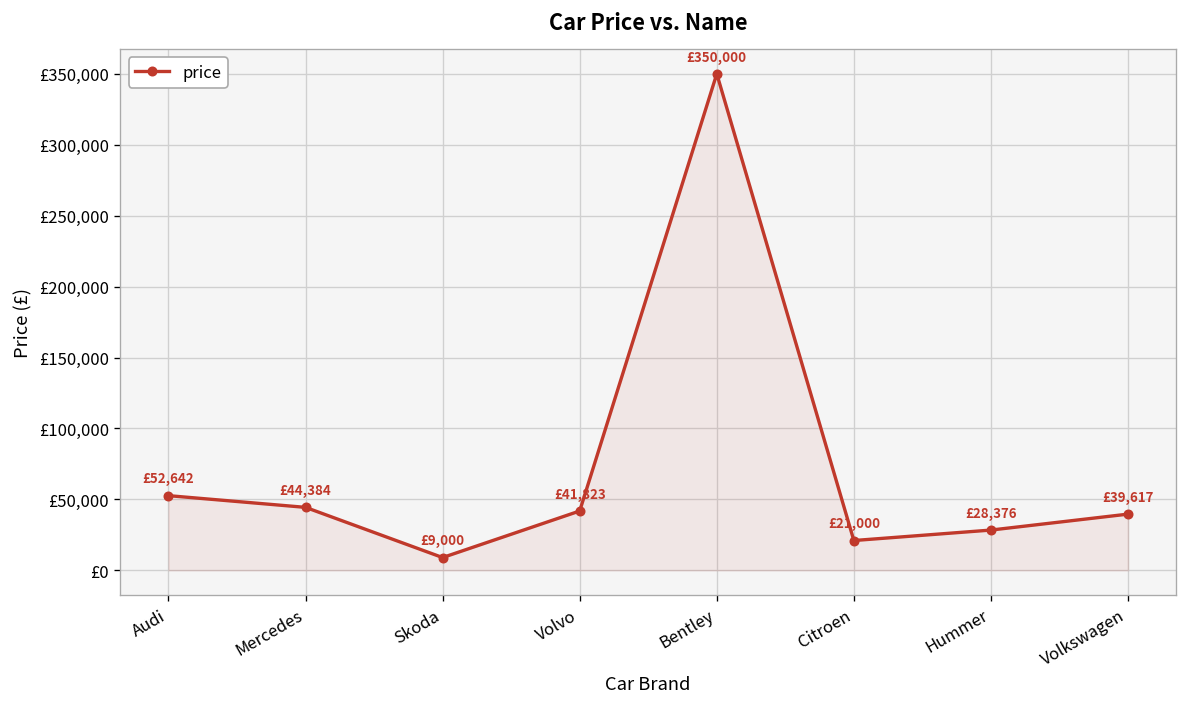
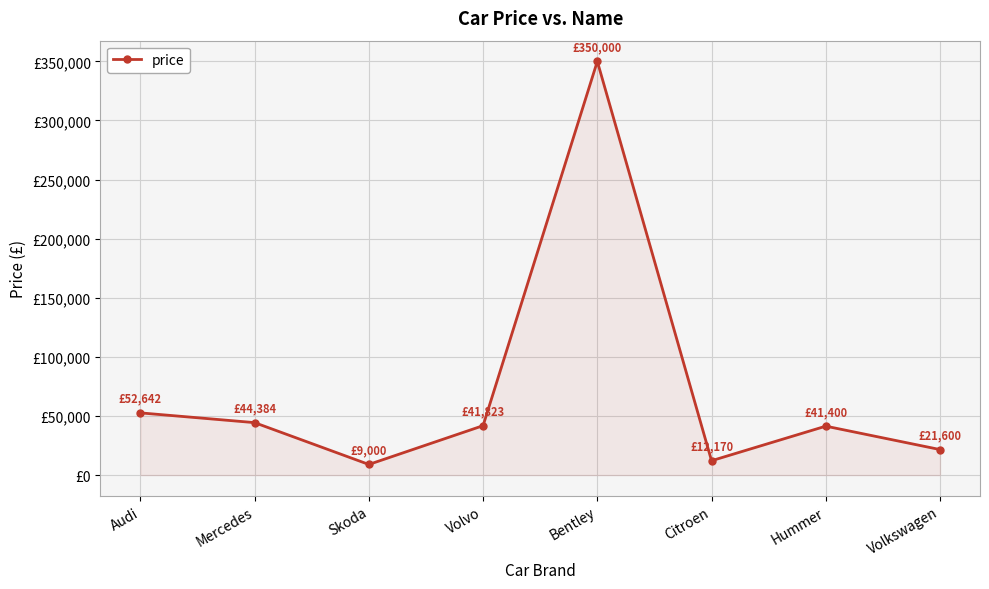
Citroen: £21,000 -> £12,170
Hummer: £28,376 -> £41,400
Volkswagen: £39,617 -> £21,600
